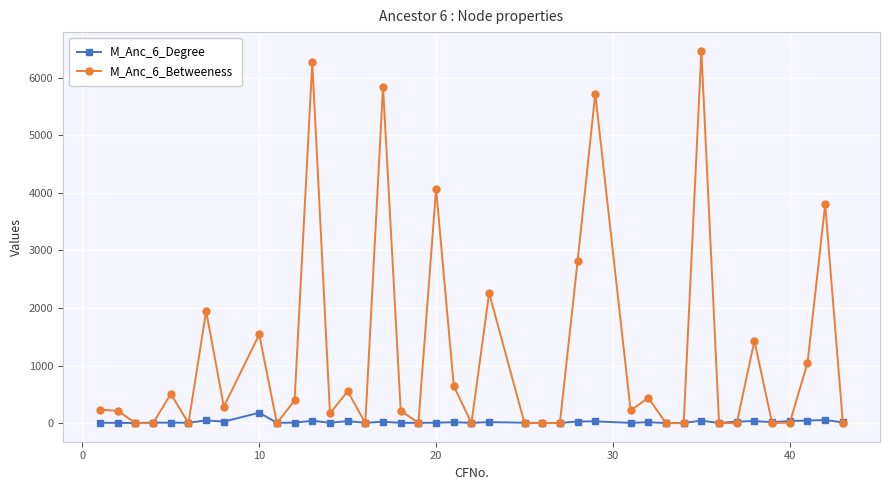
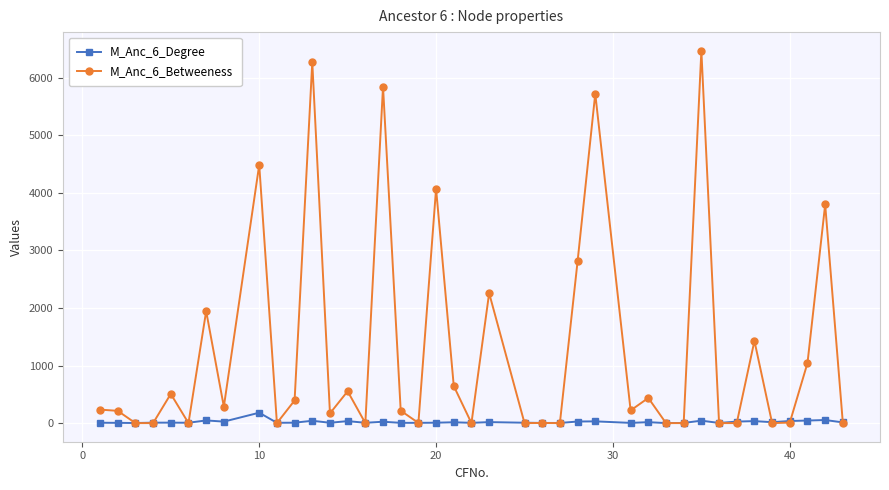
M_Anc_6_Betweeness, 10: 1500 -> 4500
